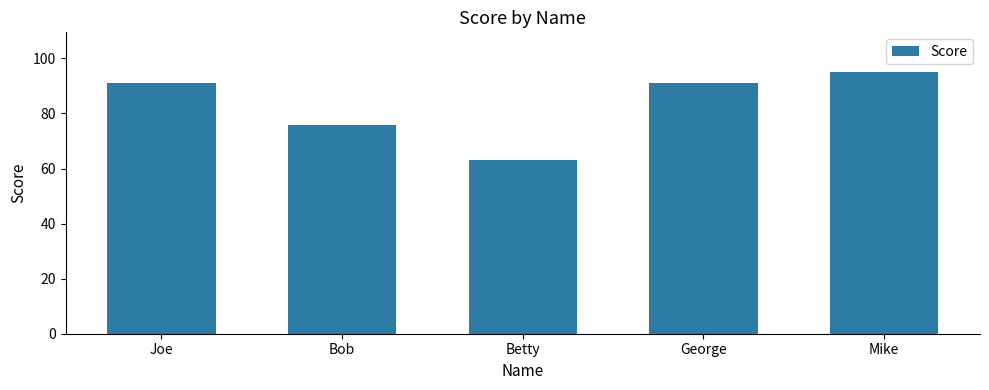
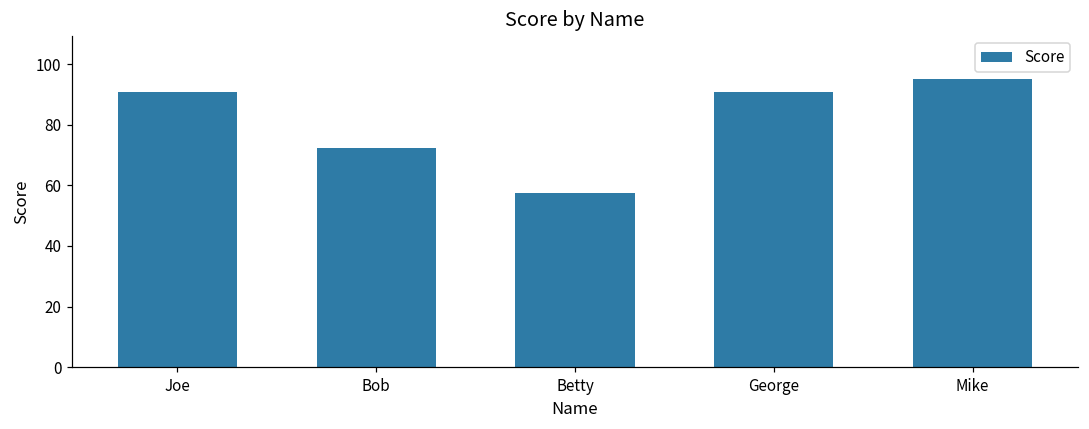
Bob: 76 -> 73
Betty: 63 -> 58
